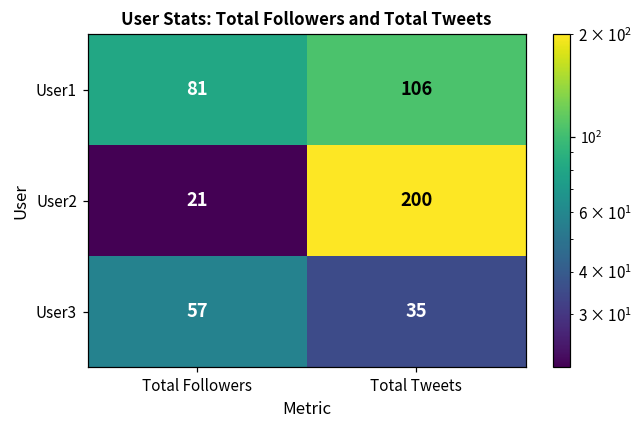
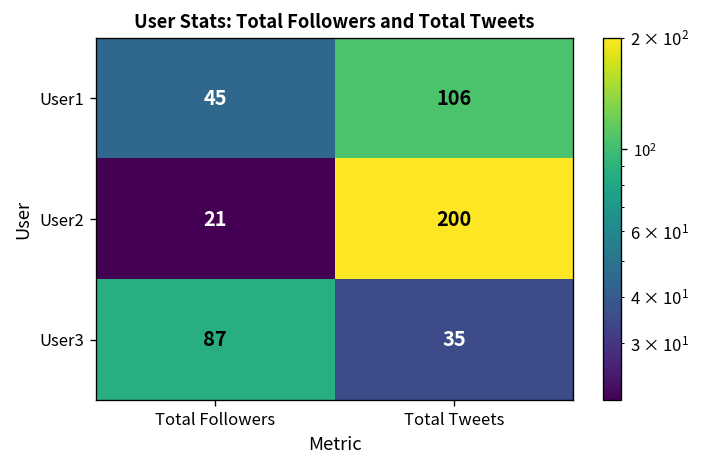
User1, Total Followers: 81 -> 45
User3, Total Followers: 57 -> 87
